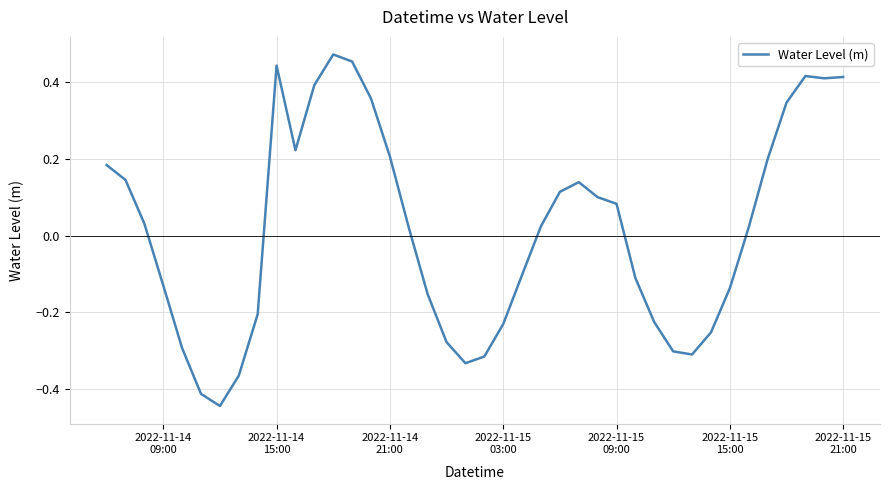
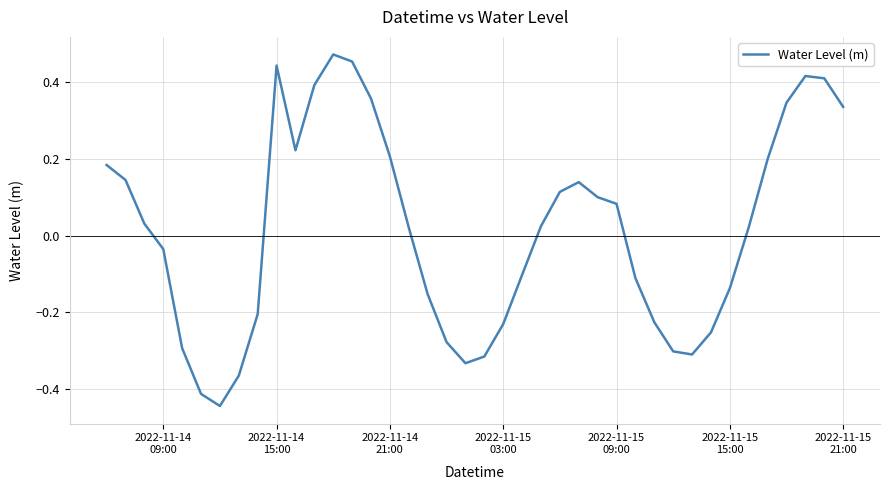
2022-11-14 09:00: -0.13 -> -0.03
2022-11-15 21:00: 0.41 -> 0.34
